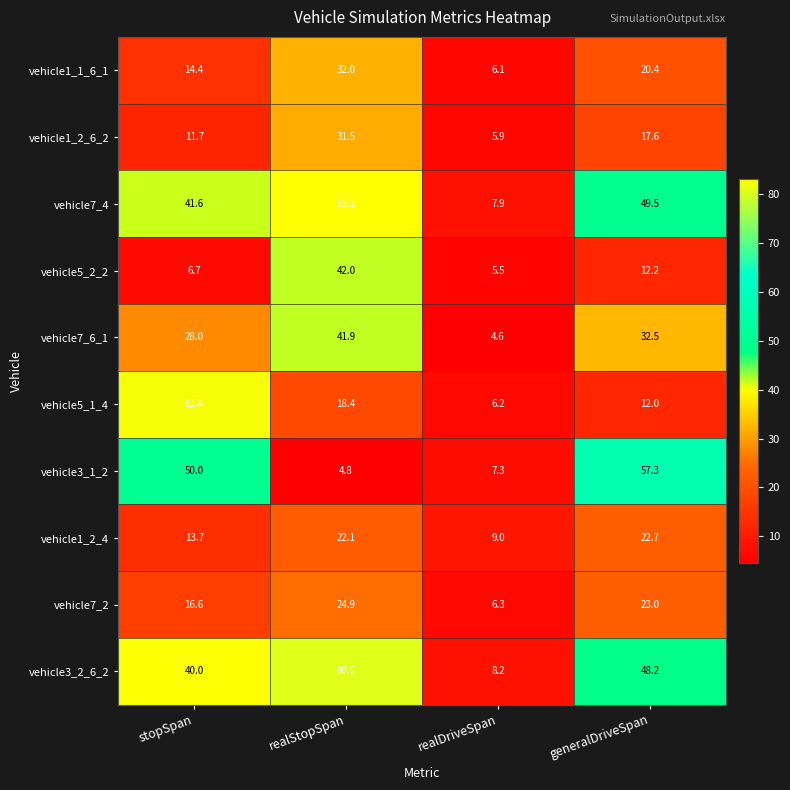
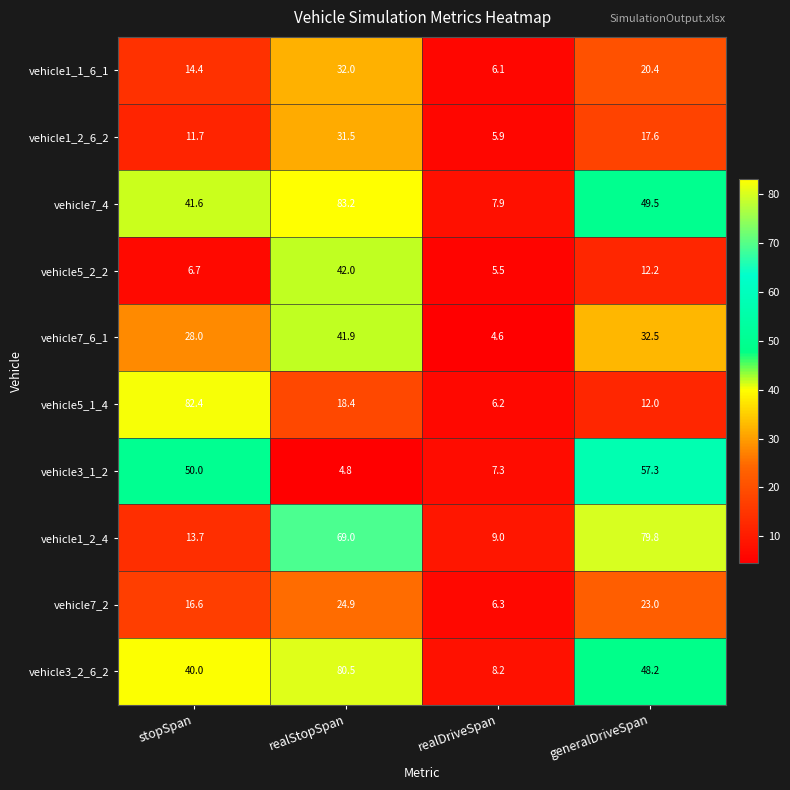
vehicle1_2_4, realStopSpan: 22.1 -> 69.0
vehicle1_2_4, generalDriveSpan: 22.7 -> 79.8
